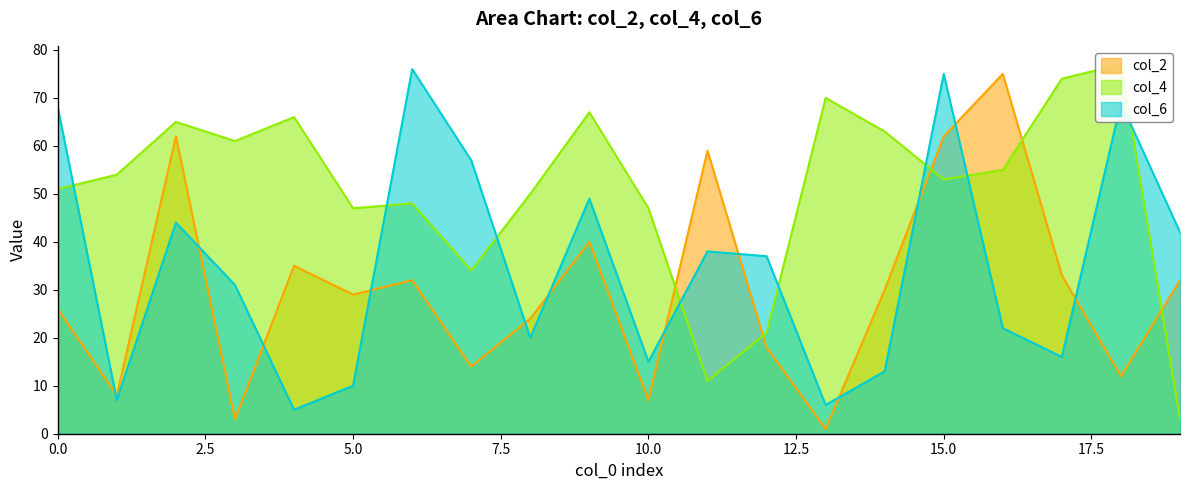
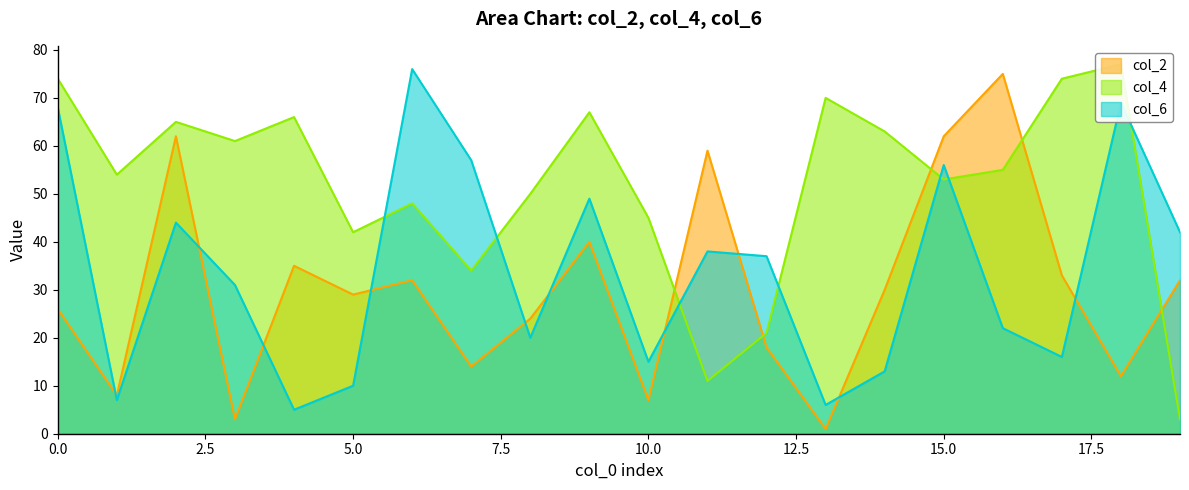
col_4, 0.0: 51 -> 74
col_4, 5.0: 47 -> 42
col_4, 10.0: 47 -> 45
col_6, 15.0: 75 -> 56
